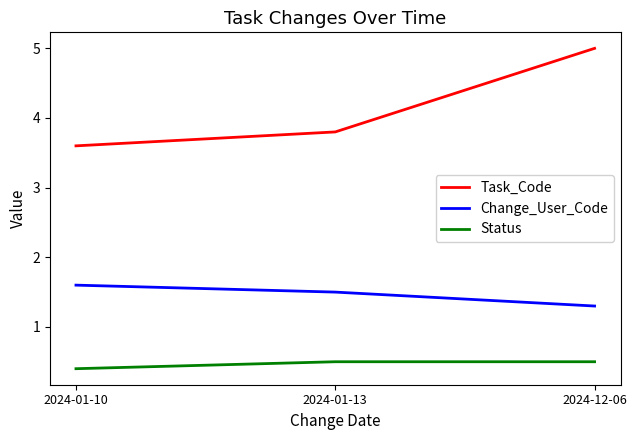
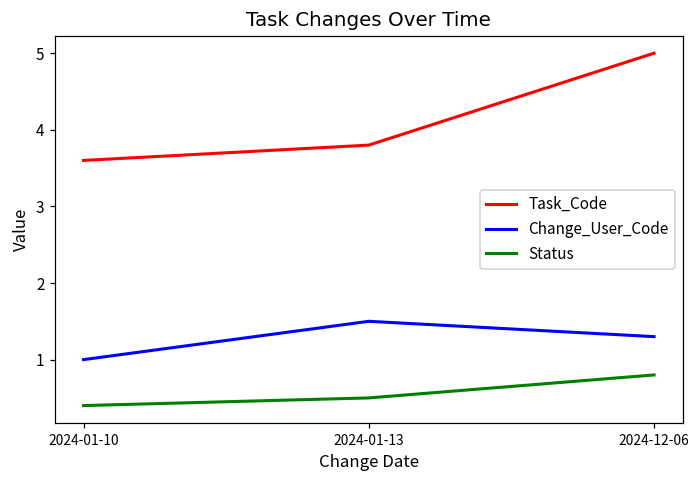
Change_User_Code, 2024-01-10: 1.6 -> 1.0
Status, 2024-12-06: 0.5 -> 0.8
